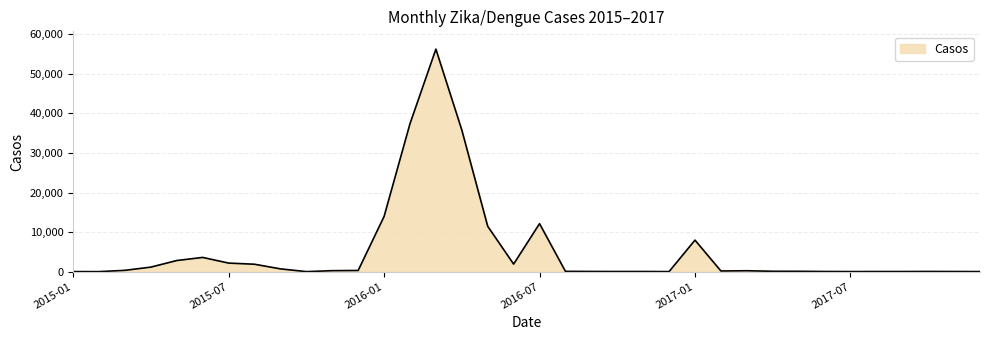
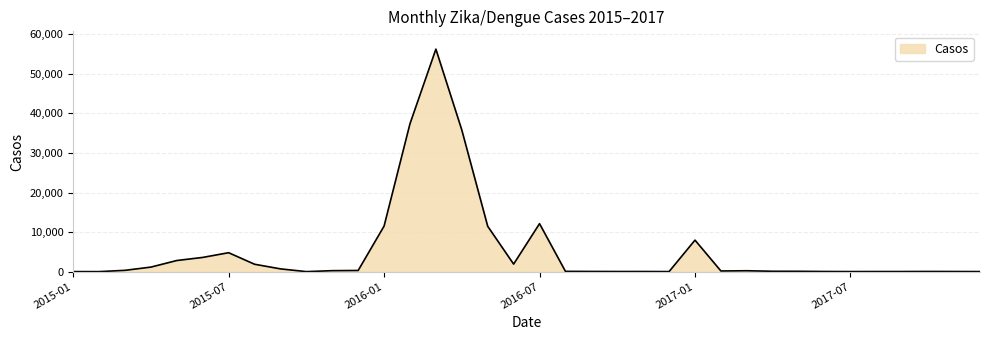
2015-07: 2,000 -> 5,000
2016-01: 14,000 -> 12,000
